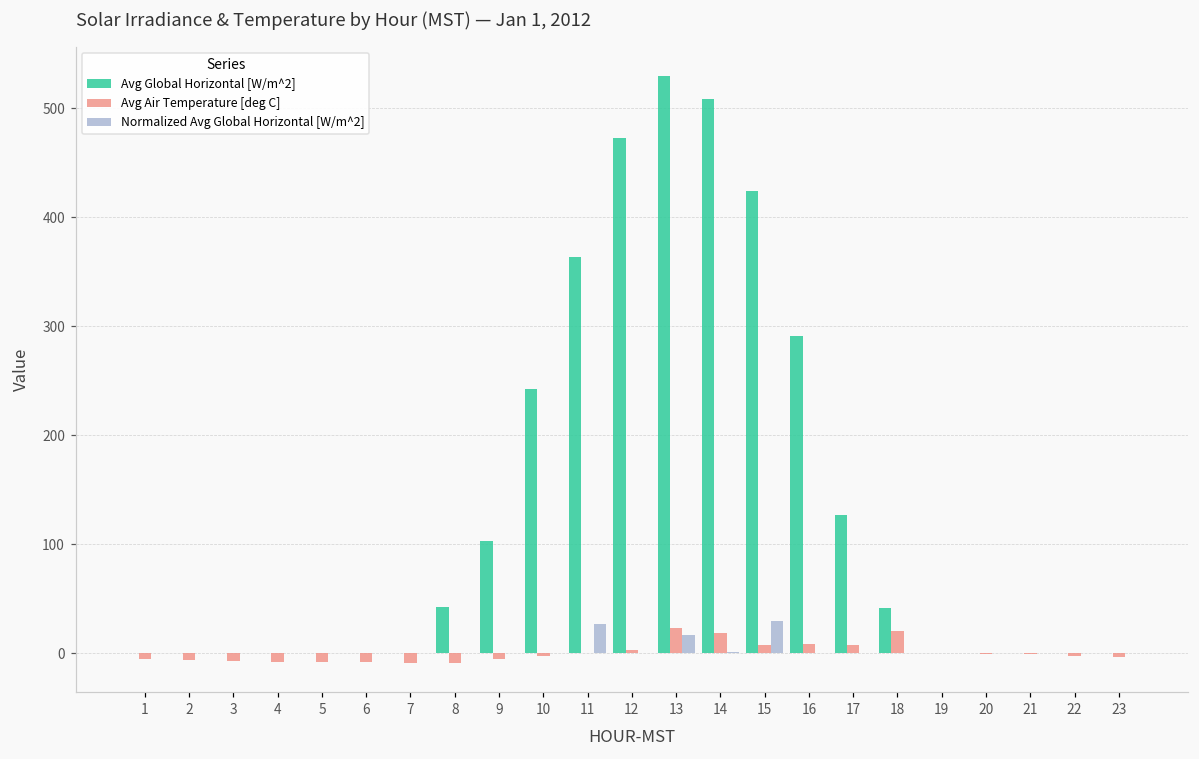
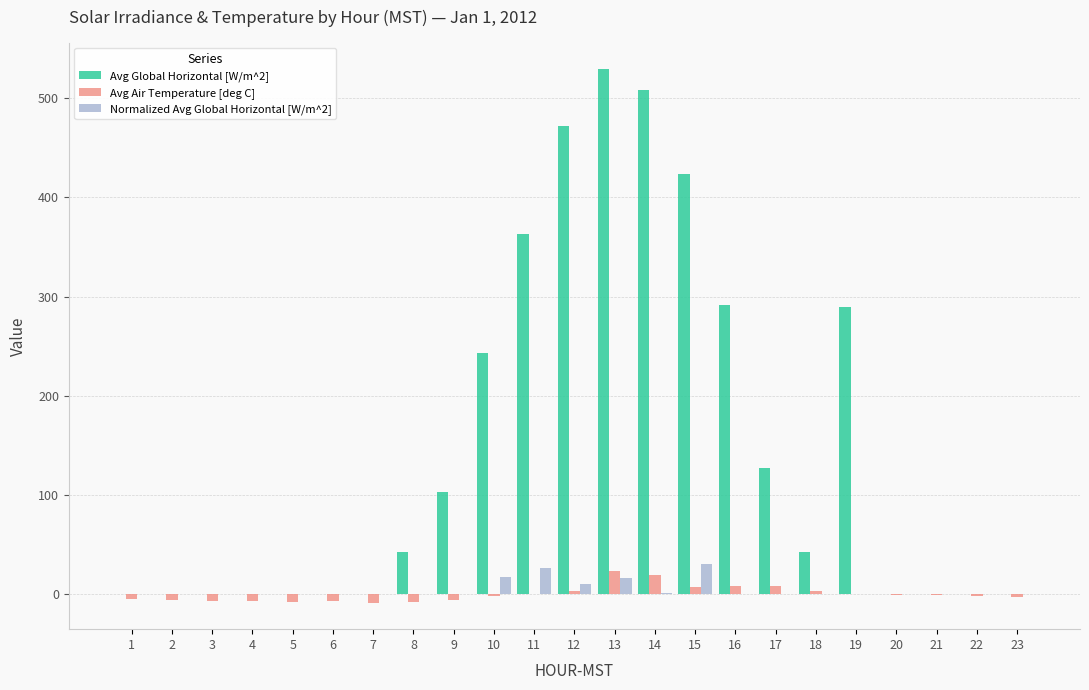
Normalized Avg Global Horizontal [W/m^2], 10: 0 -> 20
Normalized Avg Global Horizontal [W/m^2], 12: 0 -> 10
Avg Air Temperature [deg C], 18: 20 -> 0
Avg Global Horizontal [W/m^2], 19: 0 -> 290
